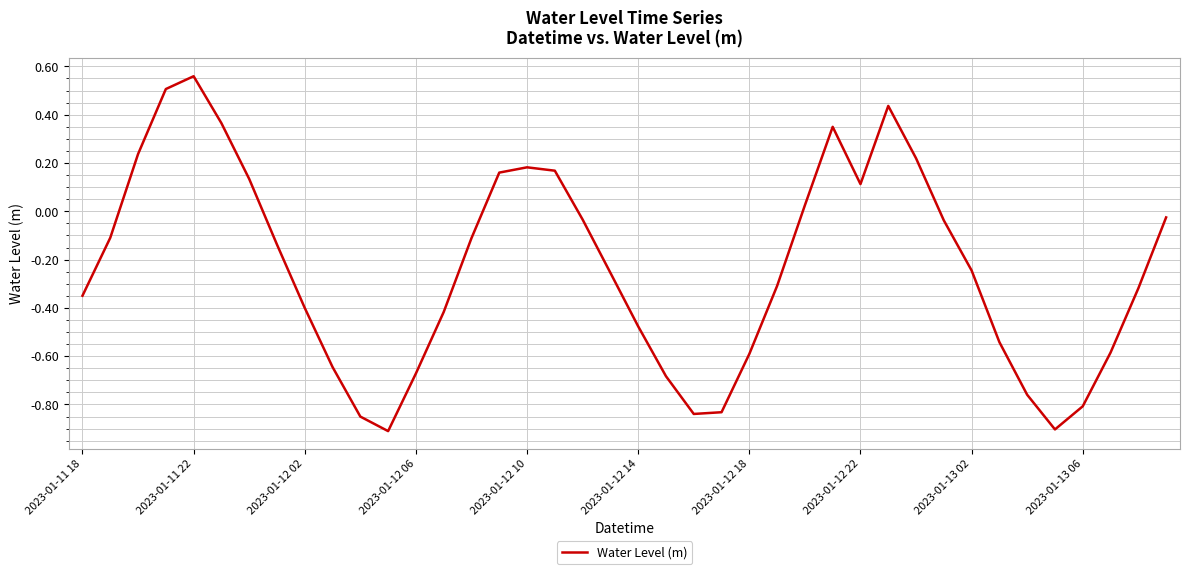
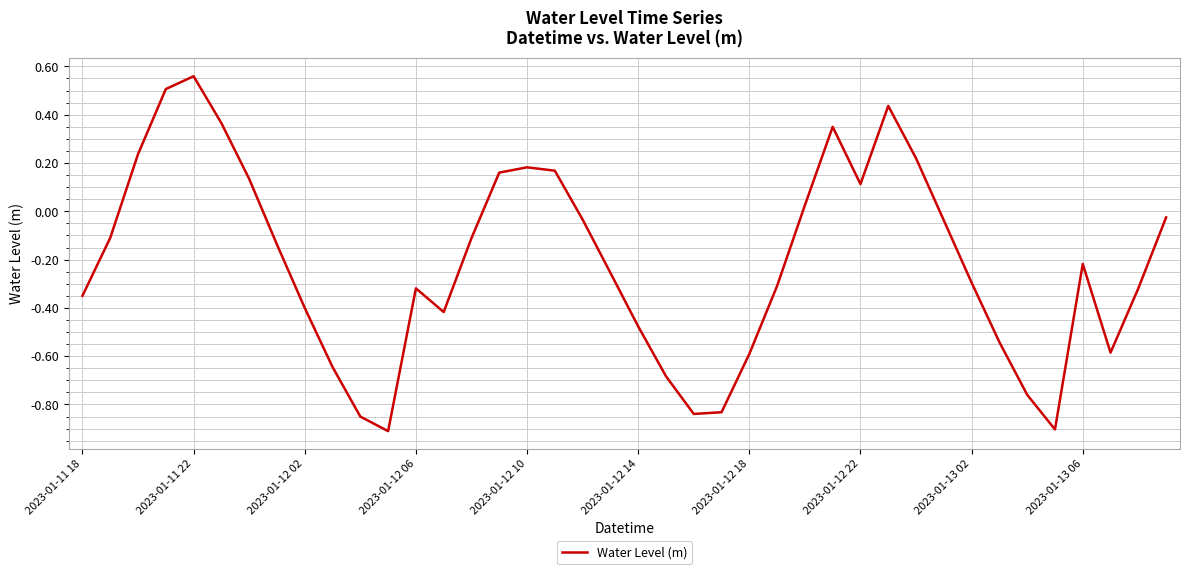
2023-01-12 06: -0.67 -> -0.32
2023-01-13 02: -0.25 -> -0.30
2023-01-13 06: -0.81 -> -0.22
